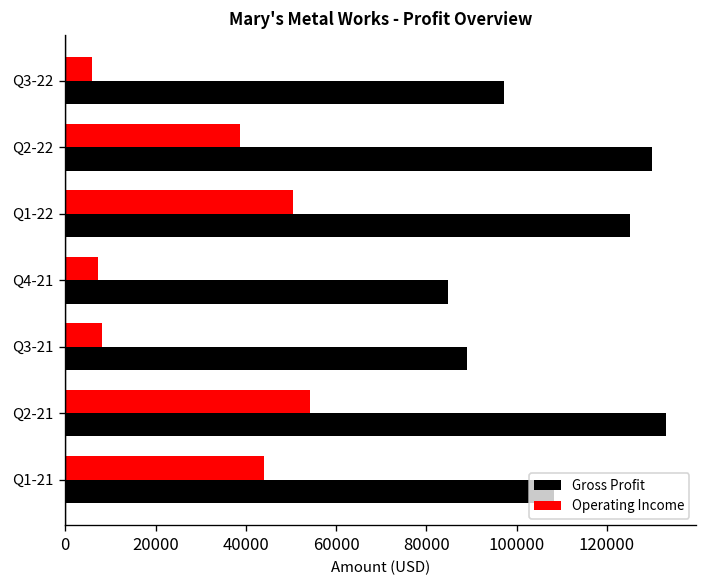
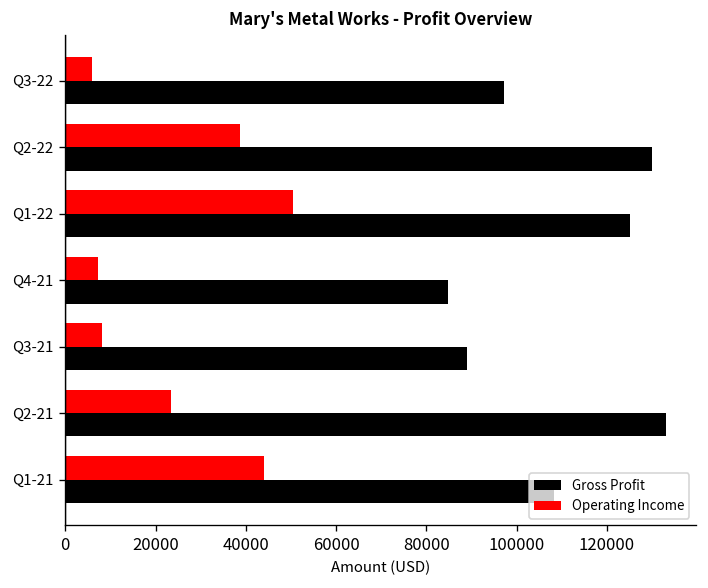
Operating Income, Q2-21: 54000 -> 23000
